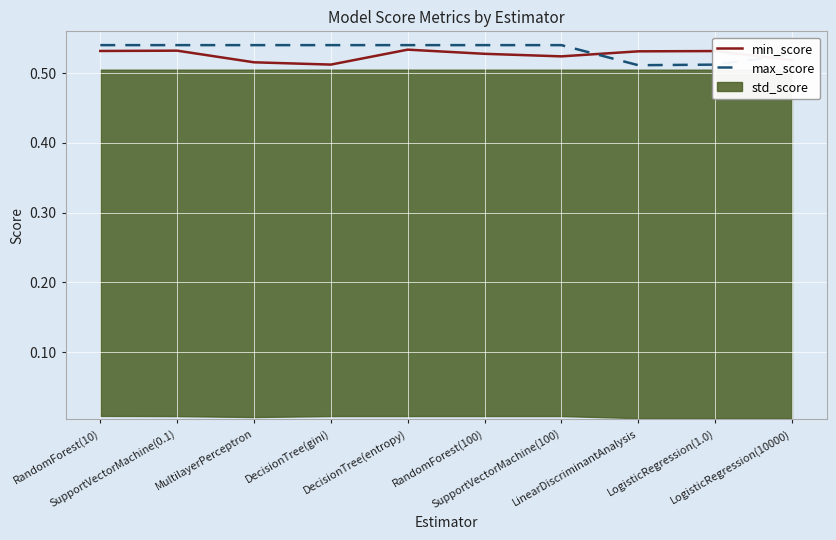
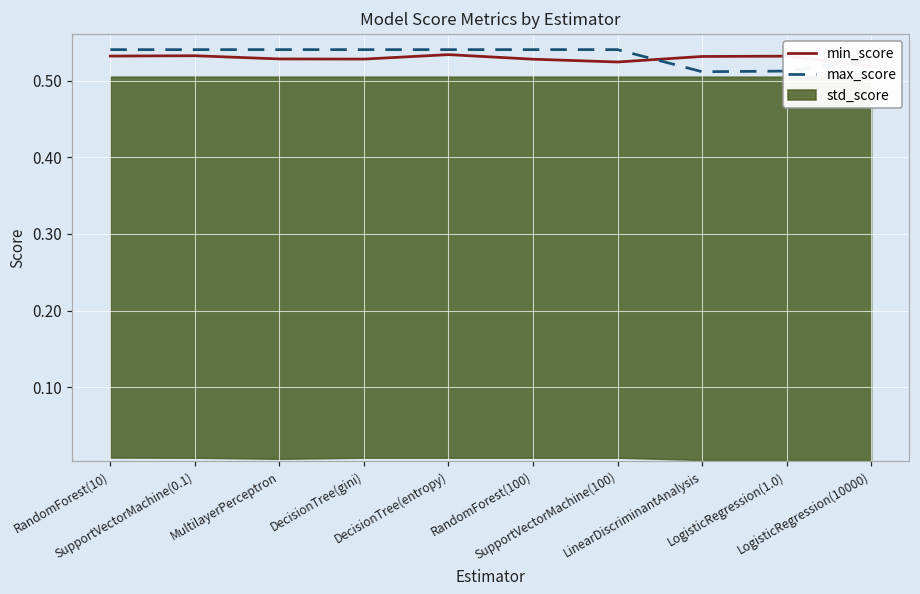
min_score, MultilayerPerceptron: 0.52 -> 0.53
min_score, DecisionTree(gini): 0.51 -> 0.53
